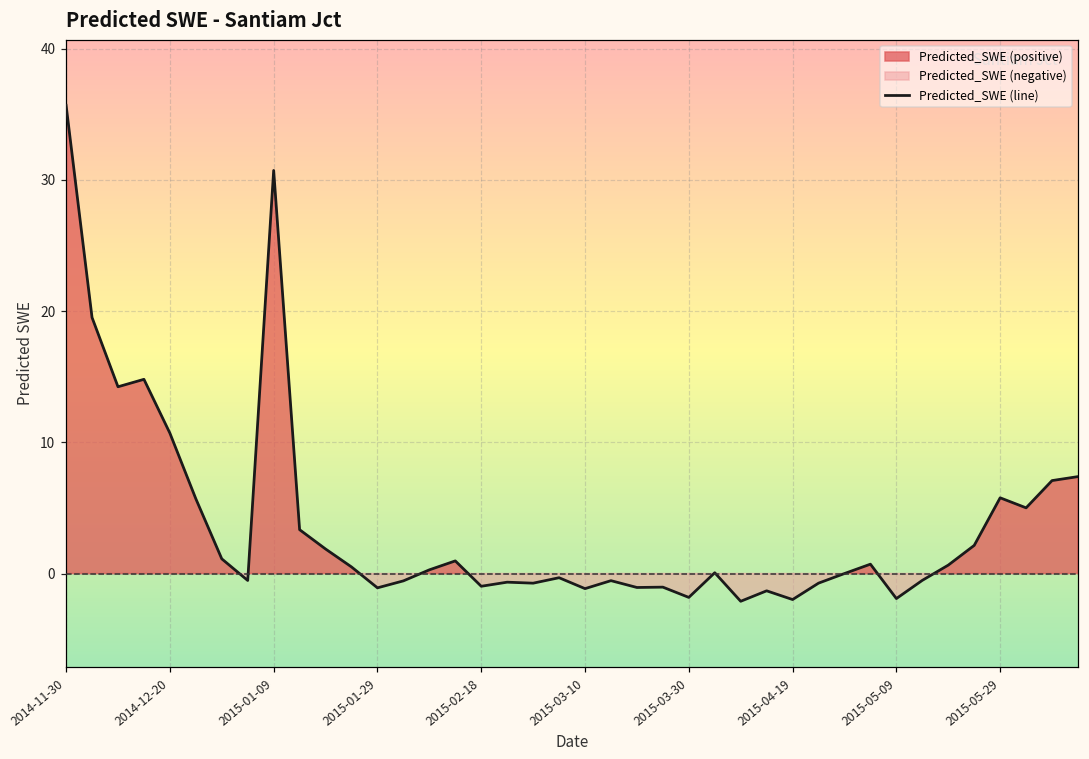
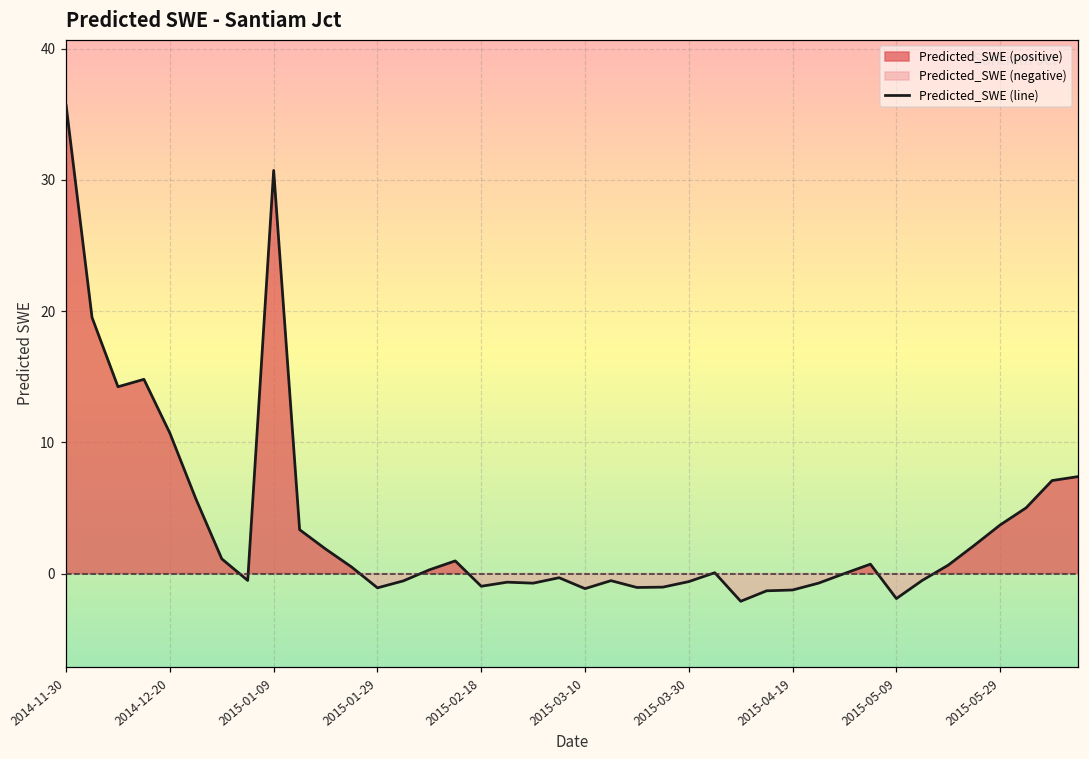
2015-03-30: -1.8 -> -0.6
2015-04-19: -2.0 -> -1.3
2015-05-29: 5.8 -> 3.7
